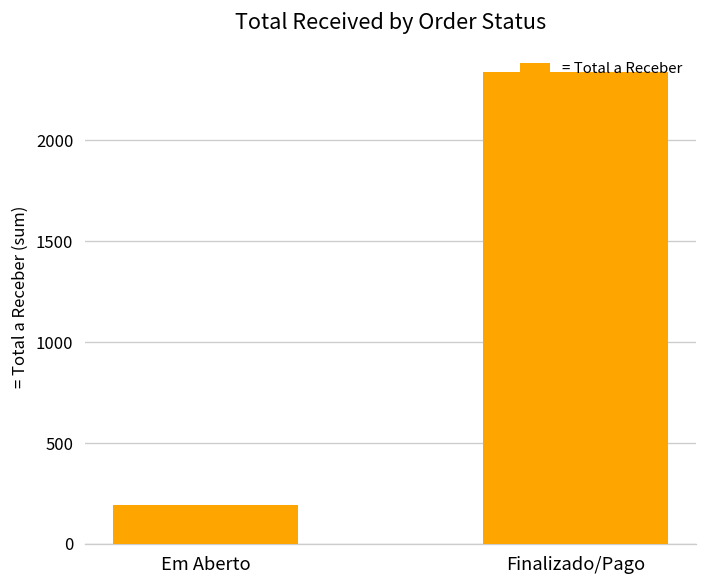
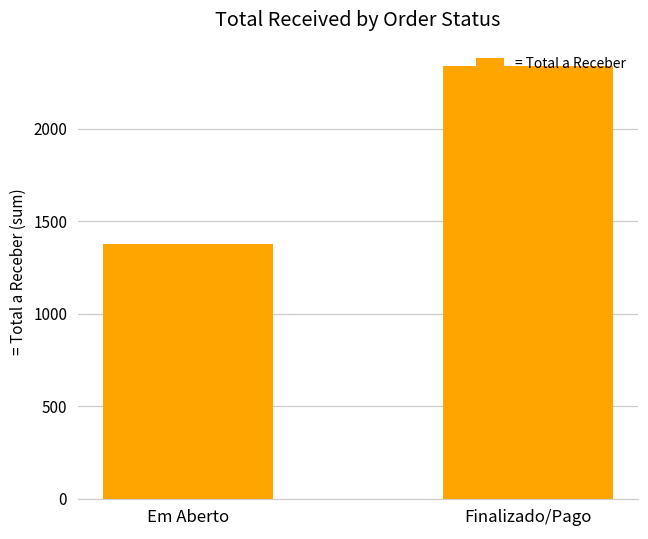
Em Aberto: 190 -> 1380
